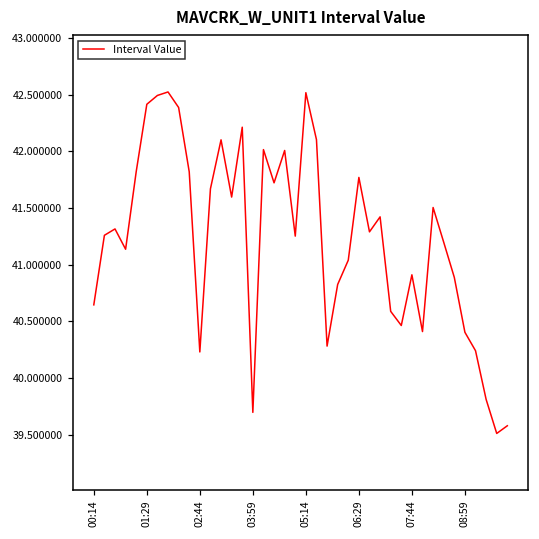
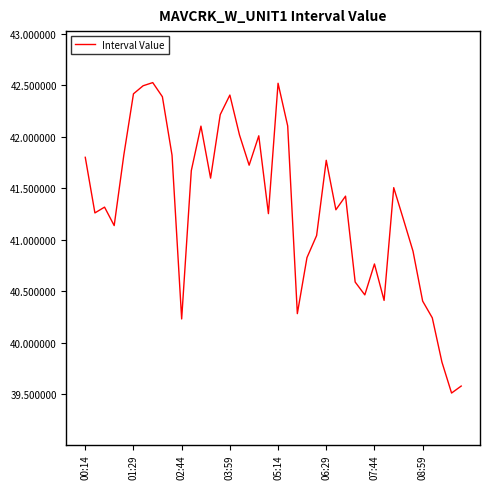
00:14: 40.65 -> 41.80
03:59: 39.70 -> 42.40
07:44: 40.91 -> 40.76
